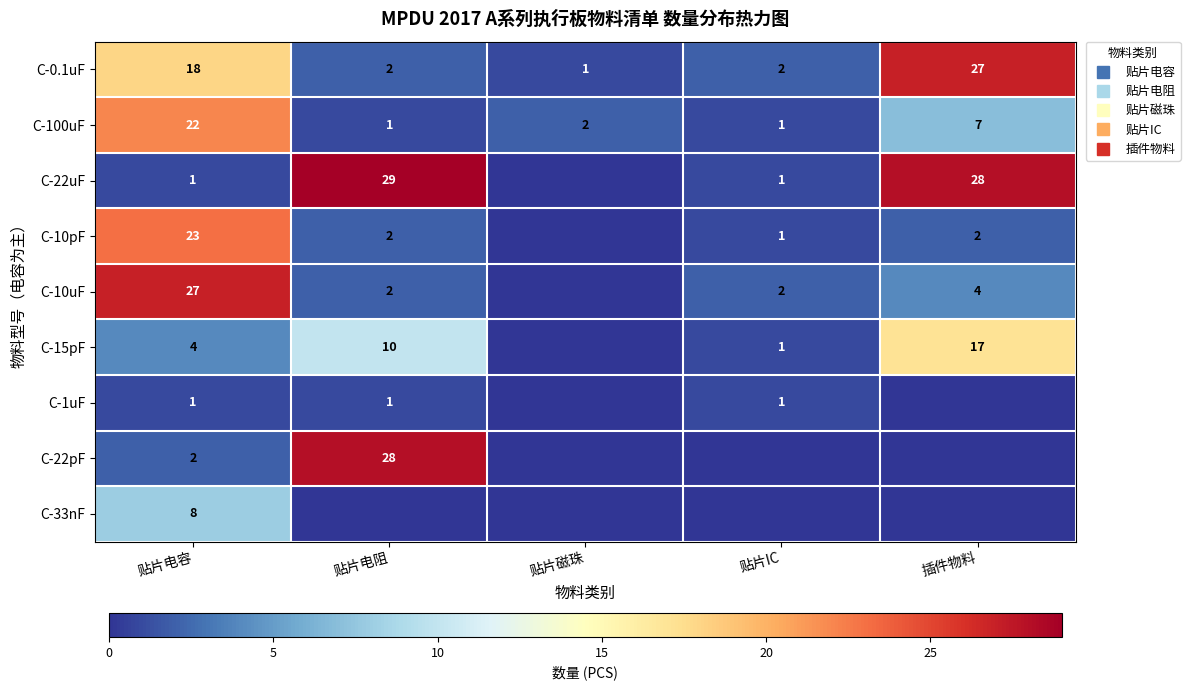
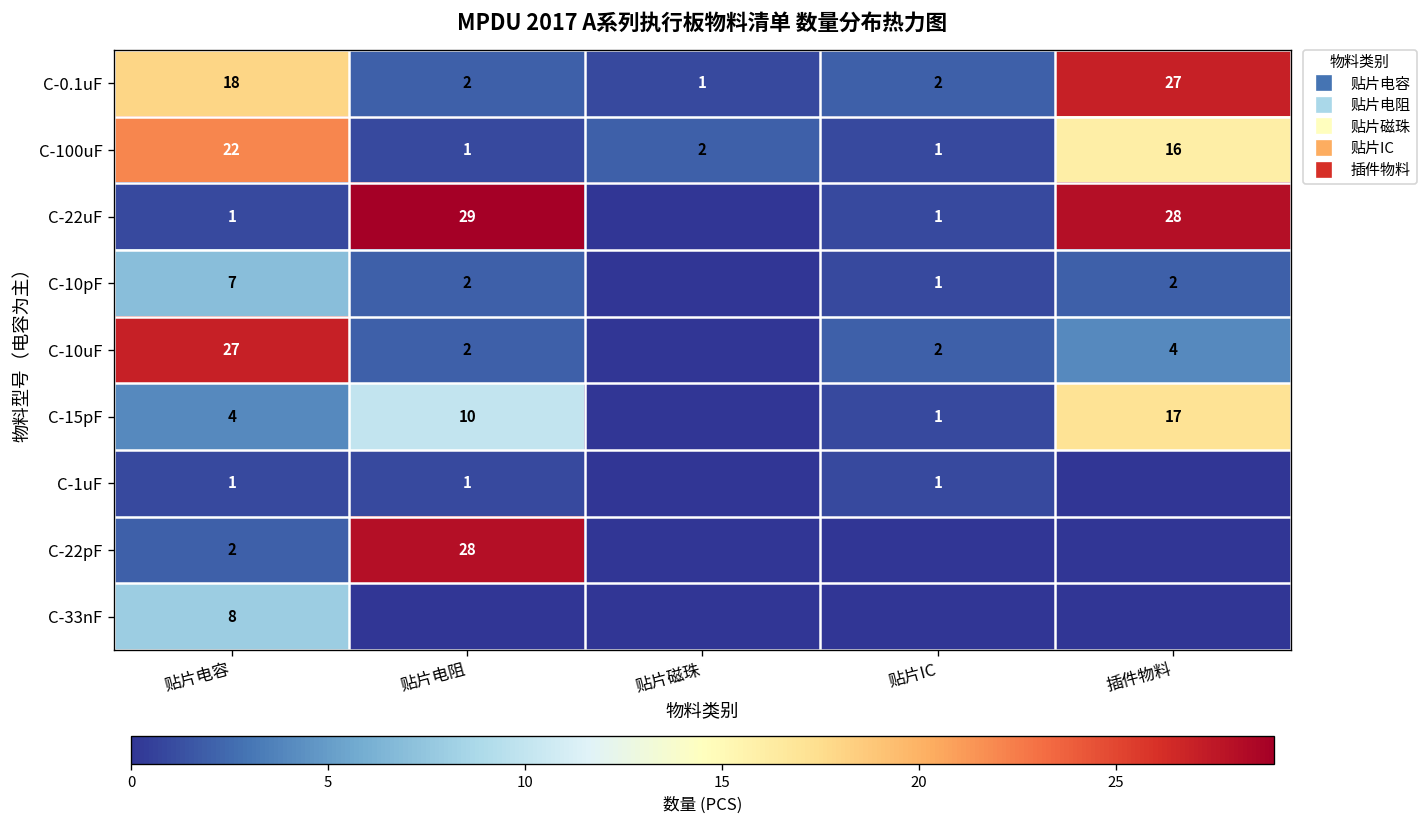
C-100uF, 插件物料: 7 -> 16
C-10pF, 贴片电容: 23 -> 7
